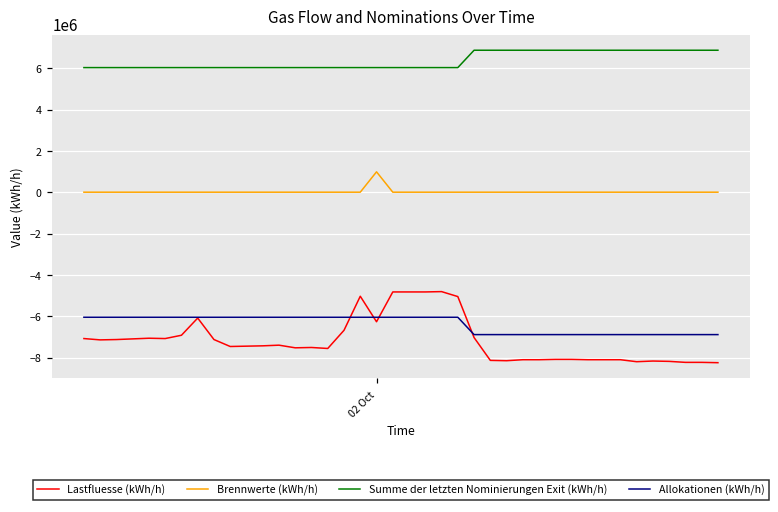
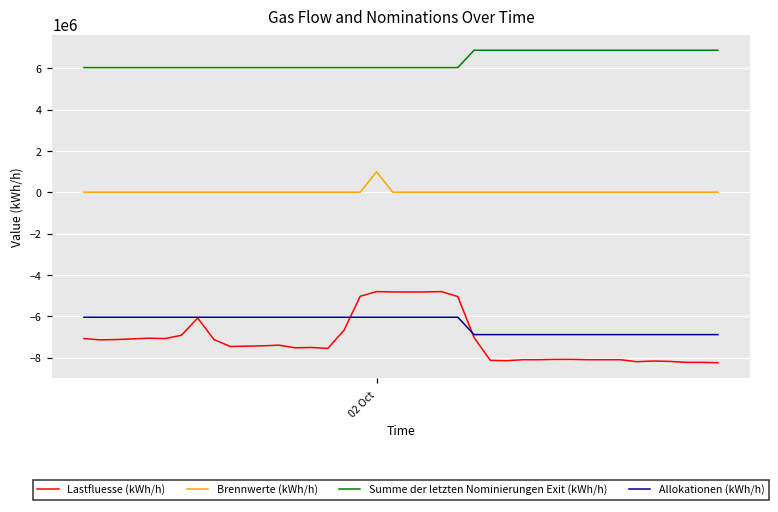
Lastfluesse (kWh/h), 02 Oct: -6300000 -> -4800000
